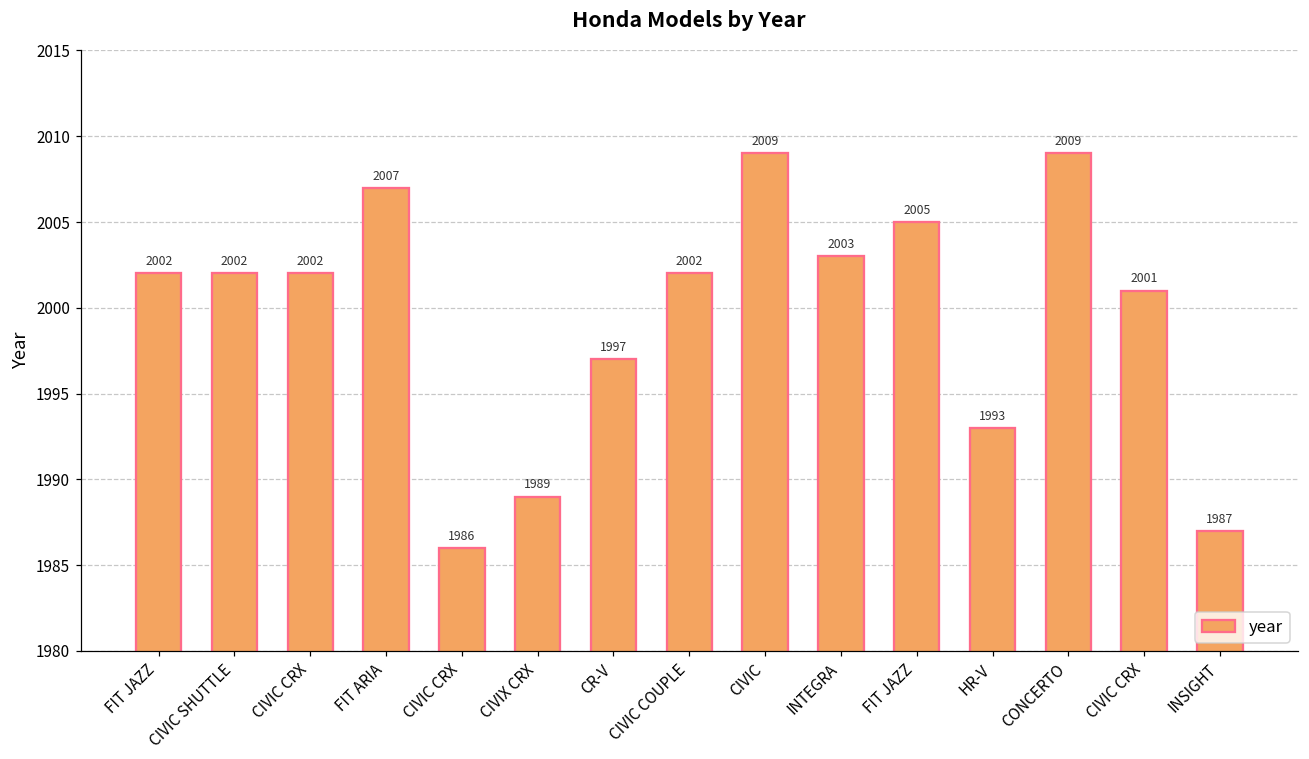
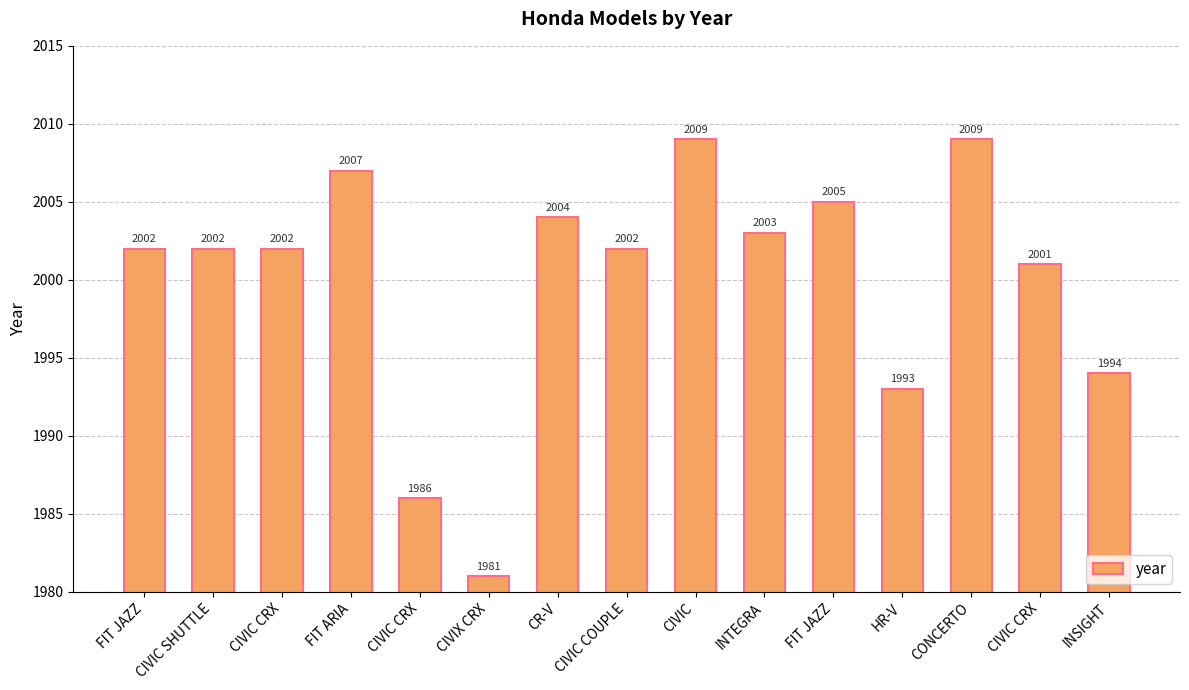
CIVIX CRX: 1989 -> 1981
CR-V: 1997 -> 2004
INSIGHT: 1987 -> 1994
